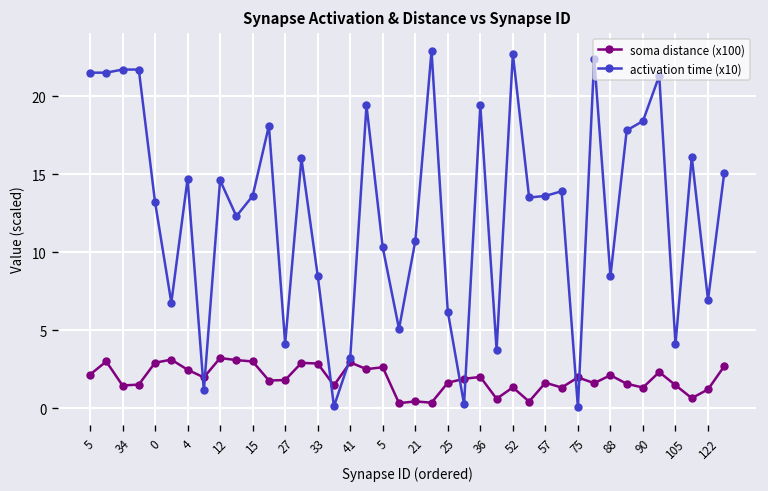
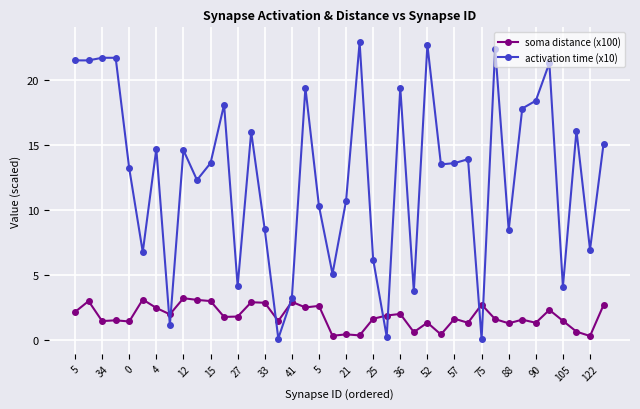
soma distance (x100), 0: 2.9 -> 1.4
soma distance (x100), 75: 2.0 -> 2.7
soma distance (x100), 88: 2.1 -> 1.3
soma distance (x100), 122: 1.2 -> 0.3
